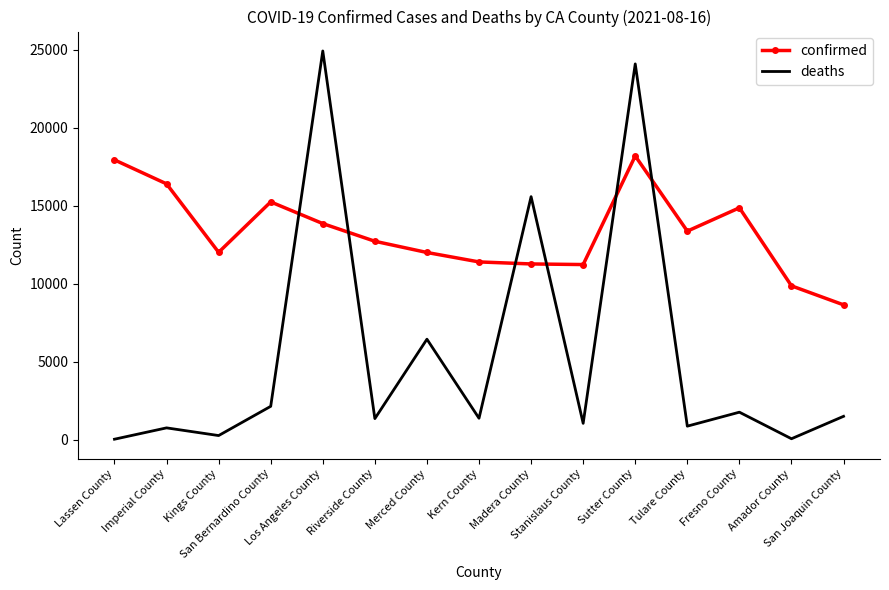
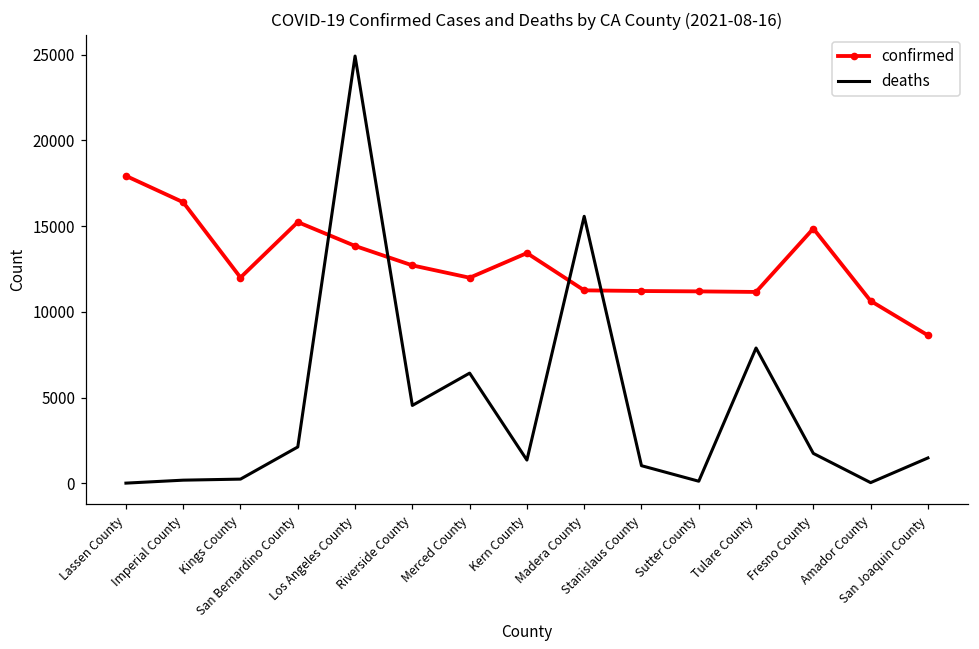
deaths, Imperial County: 700 -> 200
deaths, Riverside County: 1300 -> 4500
confirmed, Kern County: 11400 -> 13400
confirmed, Sutter County: 18200 -> 11200
deaths, Sutter County: 24100 -> 100
confirmed, Tulare County: 13400 -> 11200
deaths, Tulare County: 900 -> 7900
confirmed, Amador County: 9900 -> 10600
